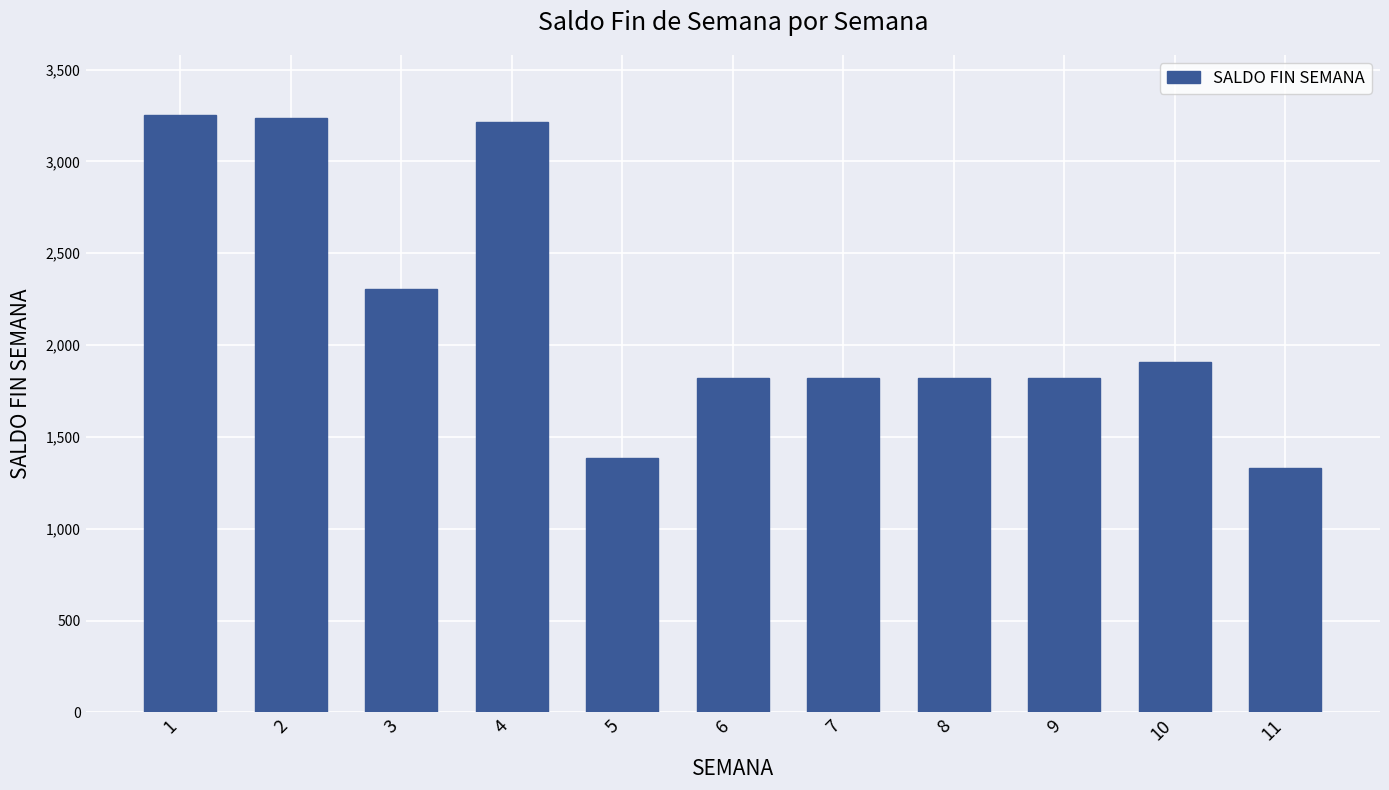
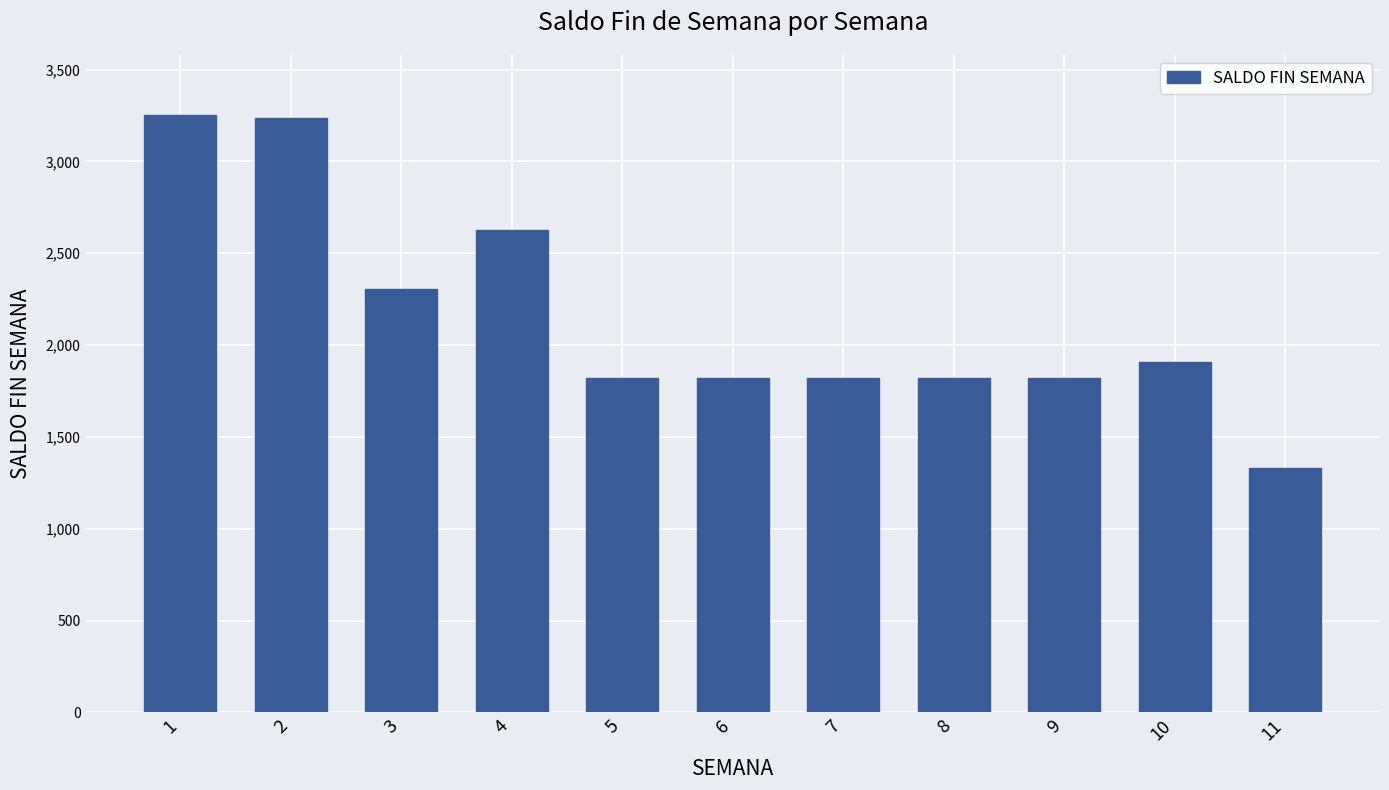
4: 3,220 -> 2,630
5: 1,390 -> 1,820
